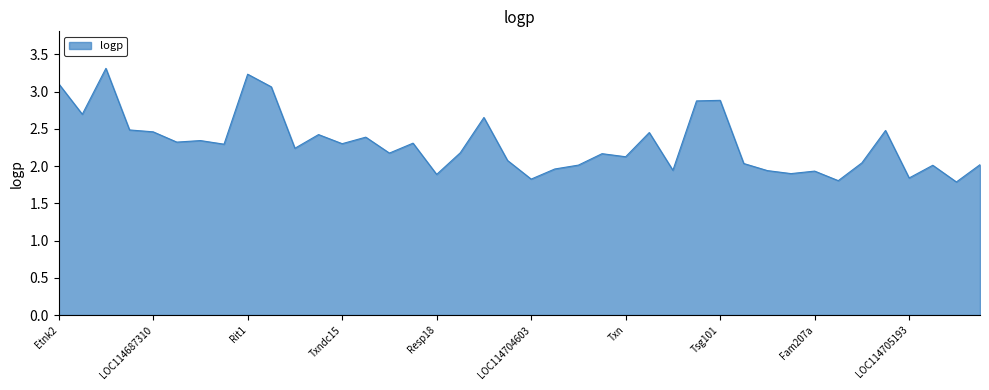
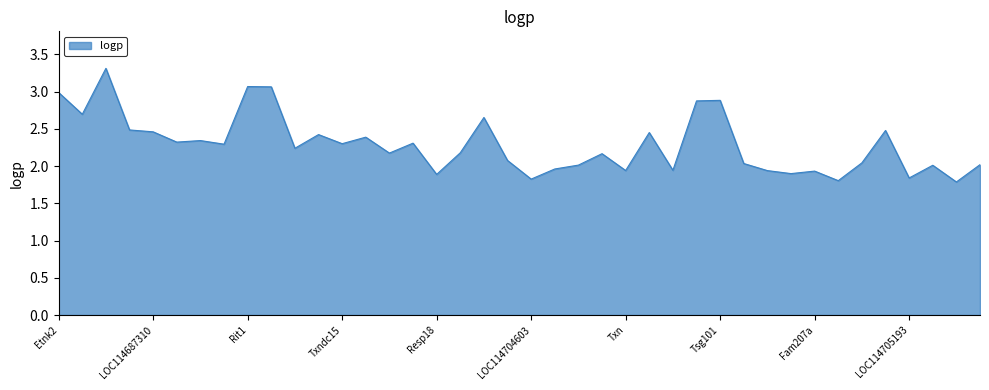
Etnk2: 3.1 -> 3.0
Rit1: 3.2 -> 3.1
Txn: 2.1 -> 1.9
